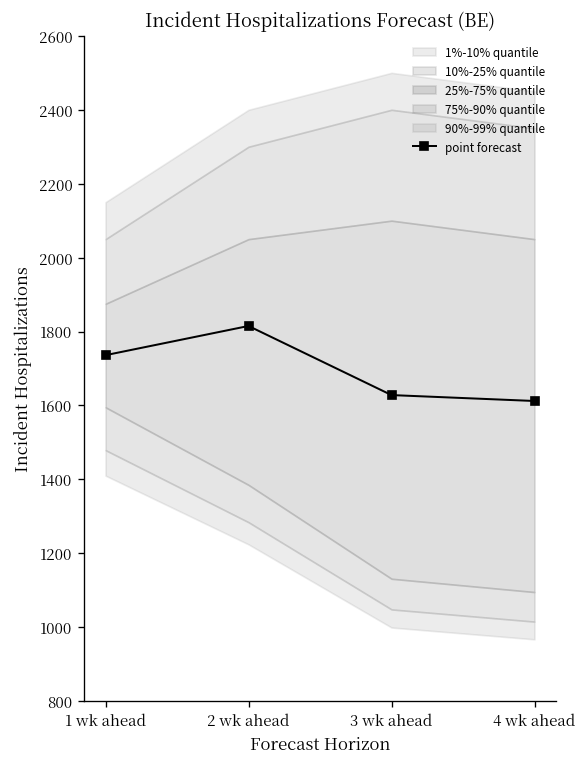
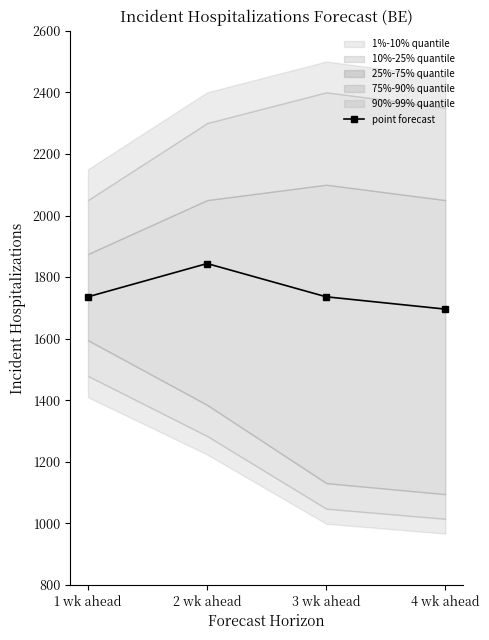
point forecast, 2 wk ahead: 1820 -> 1840
point forecast, 3 wk ahead: 1630 -> 1740
point forecast, 4 wk ahead: 1610 -> 1700
